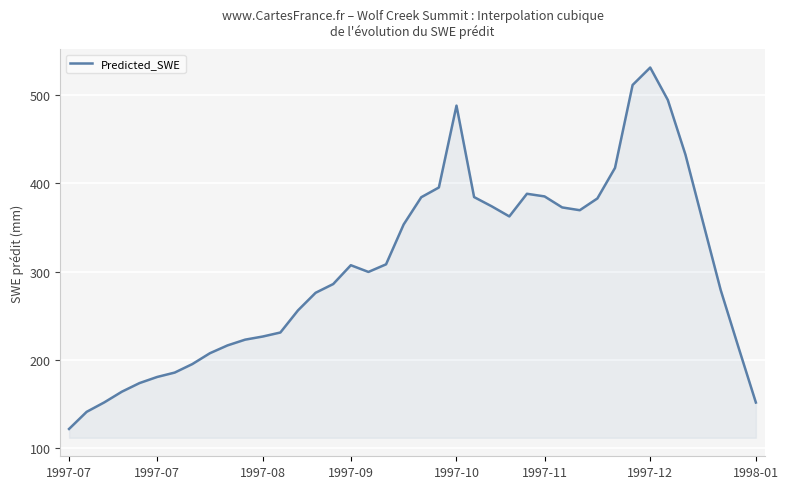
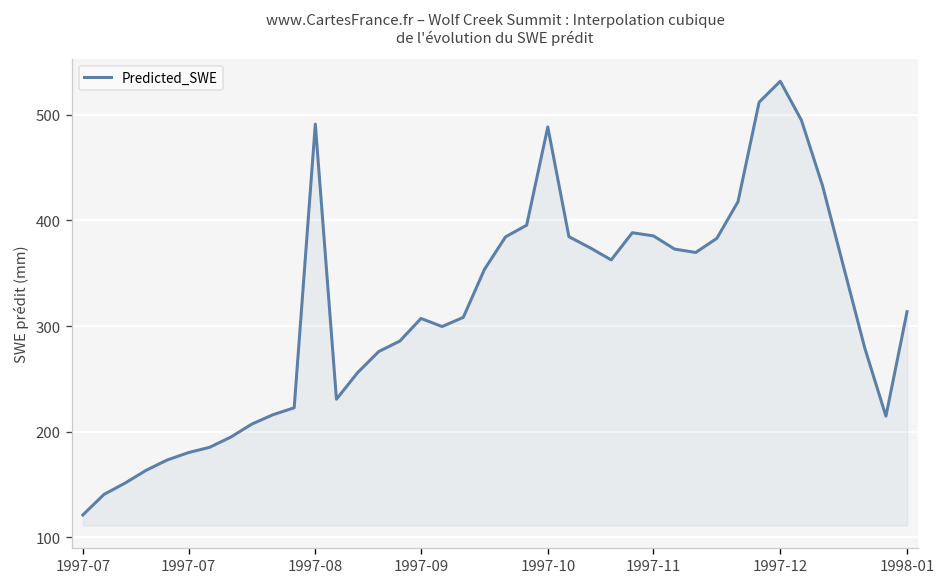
1997-08: 230 -> 490
1998-01: 150 -> 310
